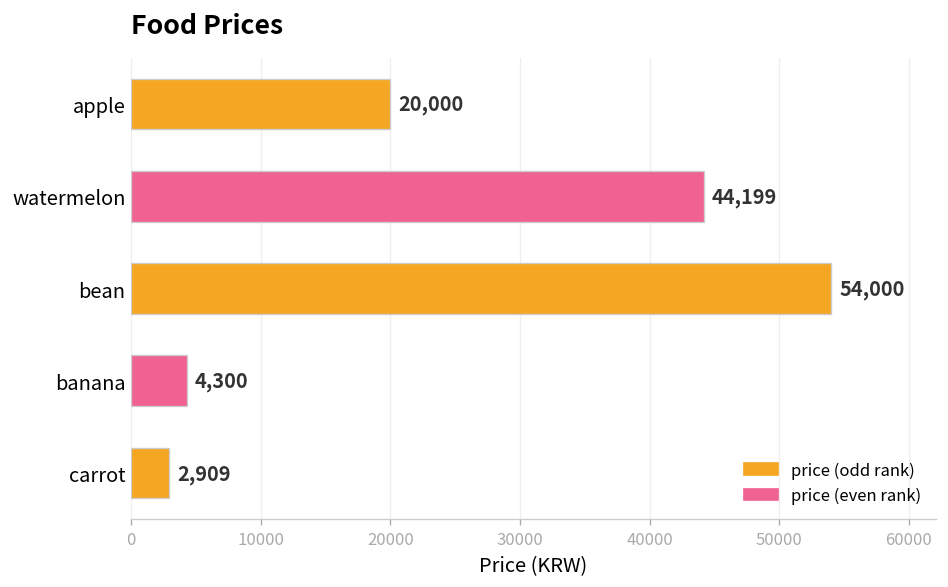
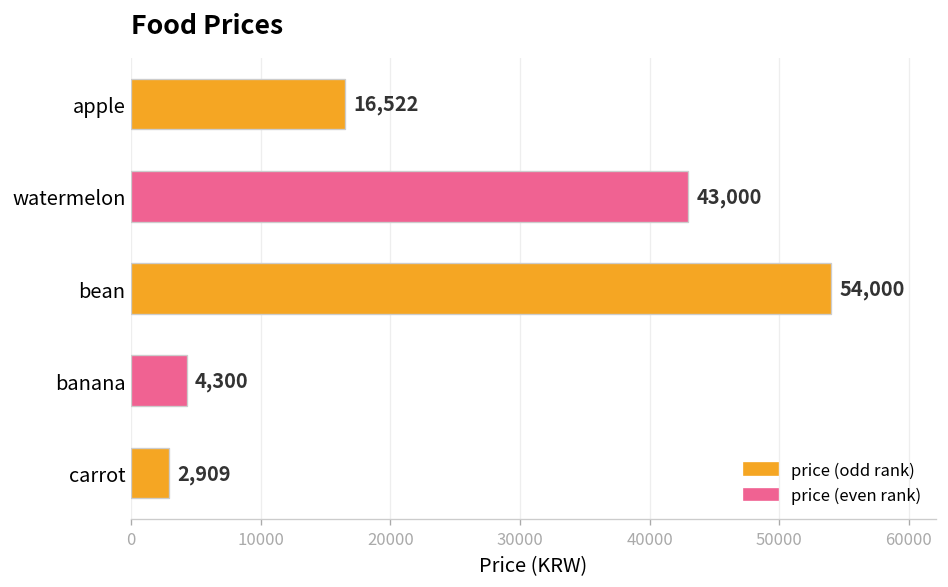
apple: 20,000 -> 16,522
watermelon: 44,199 -> 43,000
